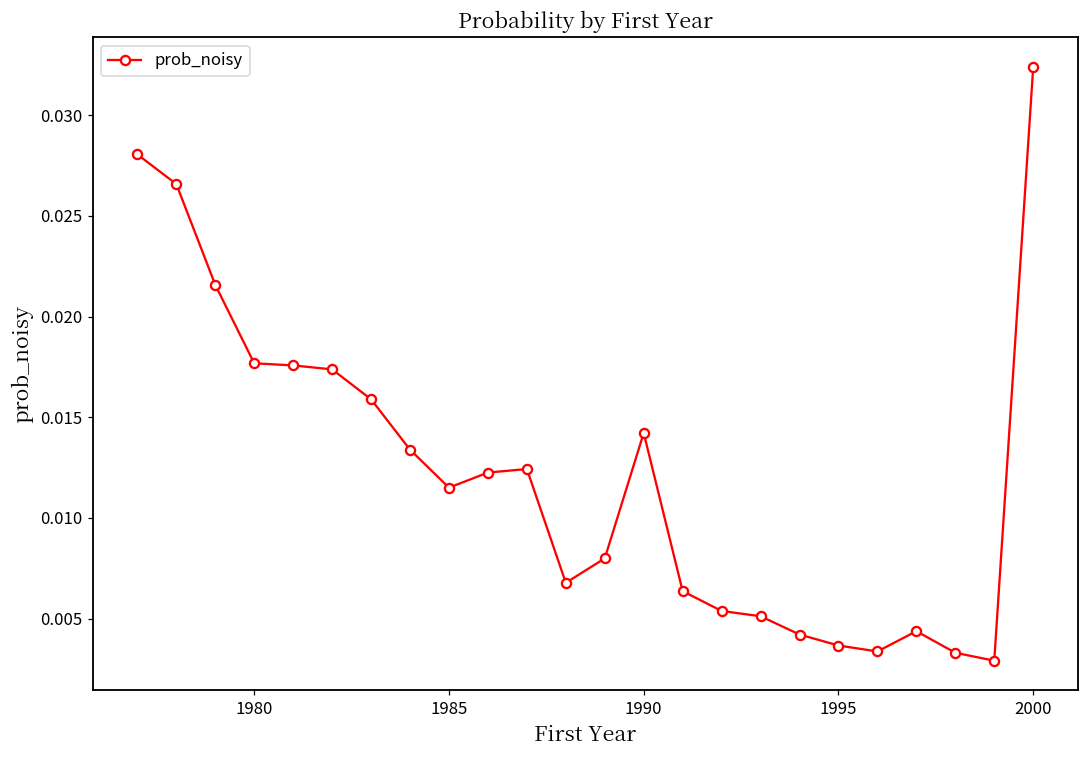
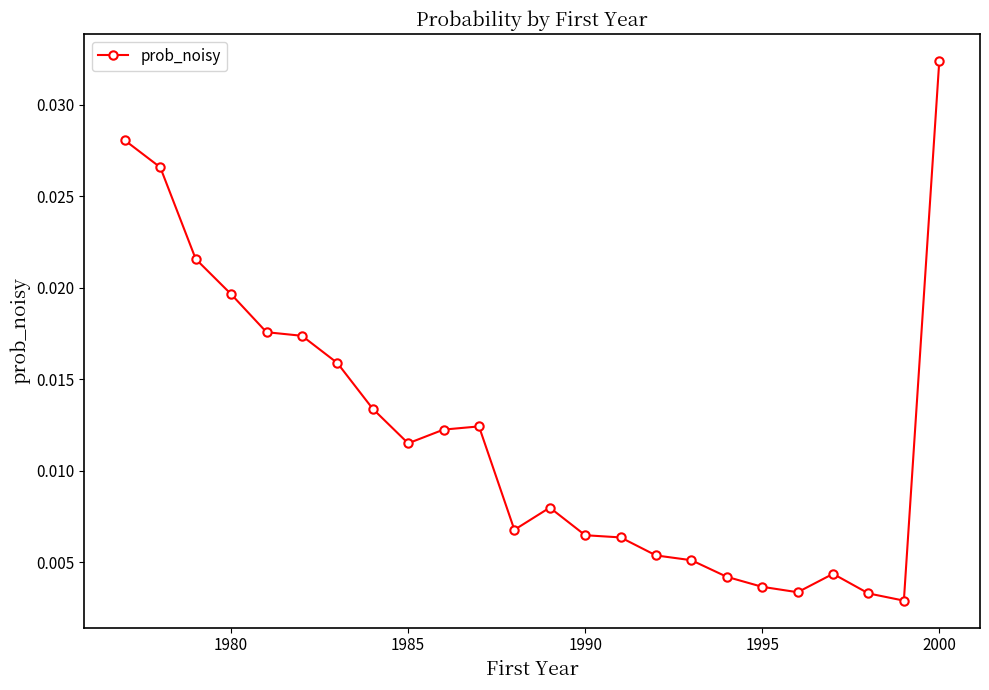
1980: 0.0177 -> 0.0197
1990: 0.0142 -> 0.0065
